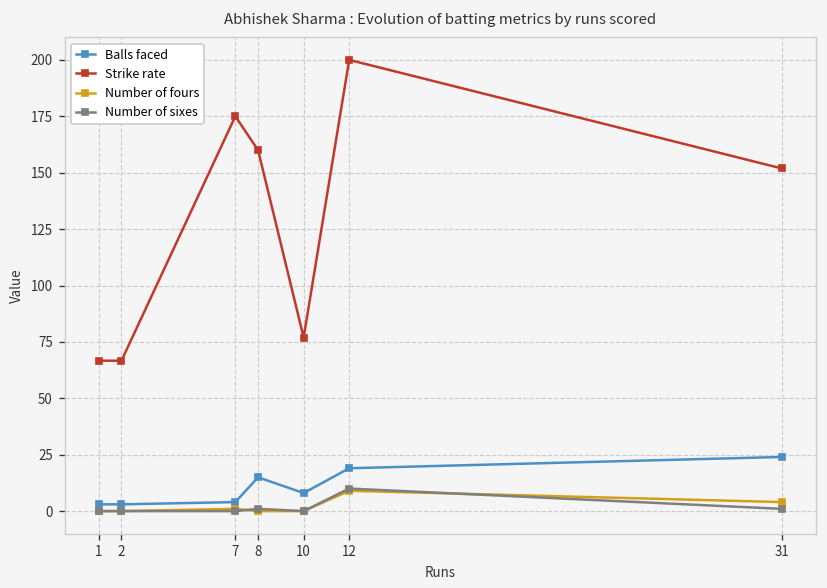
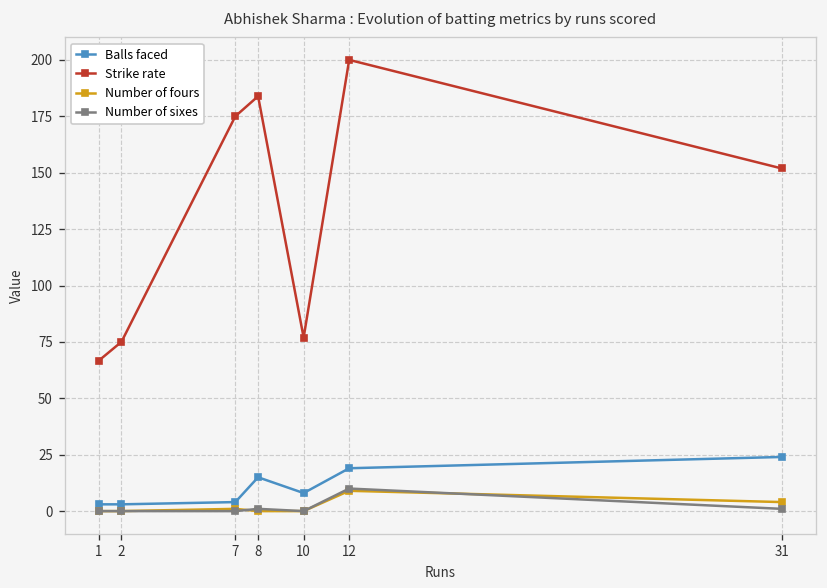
Strike rate, 2: 67 -> 75
Strike rate, 8: 160 -> 184
